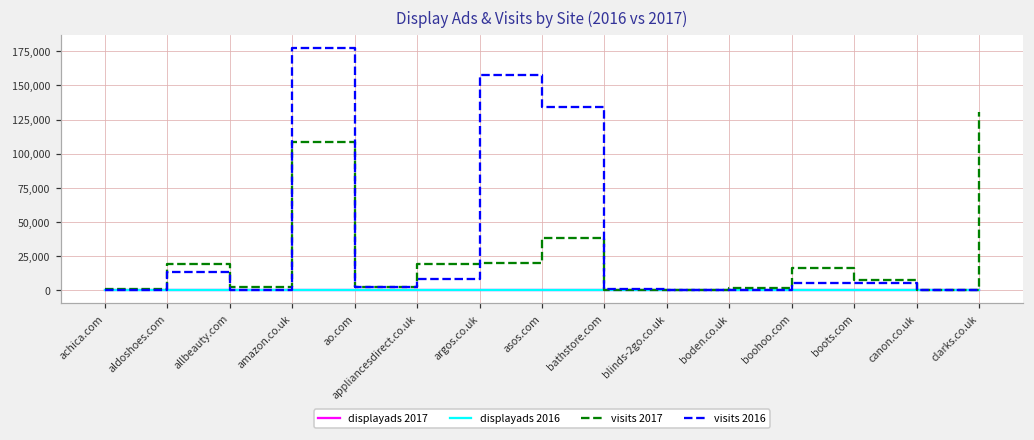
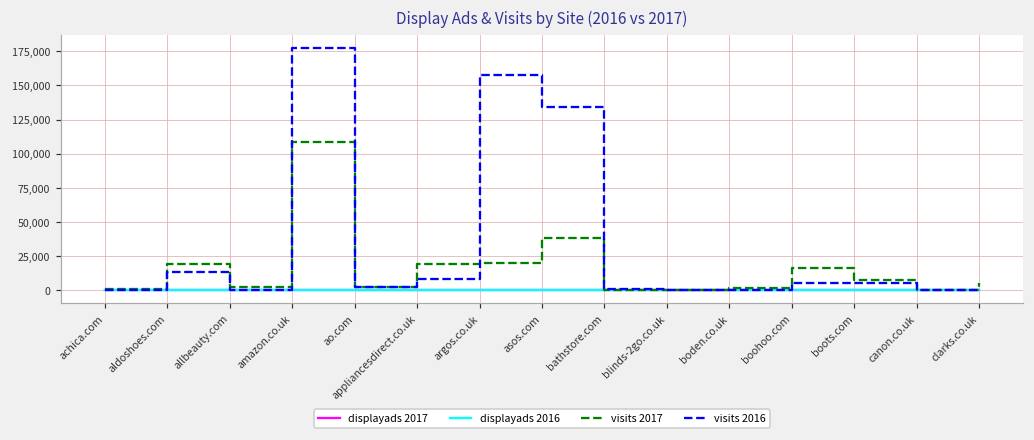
visits 2017, clarks.co.uk: 130,000 -> 5,000
